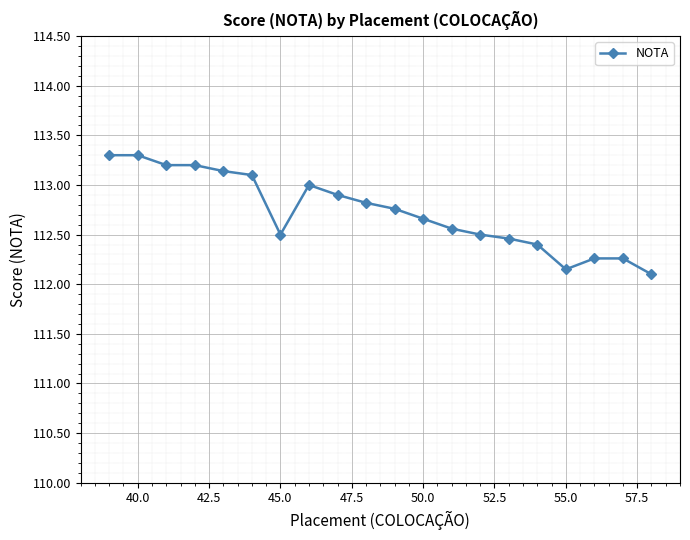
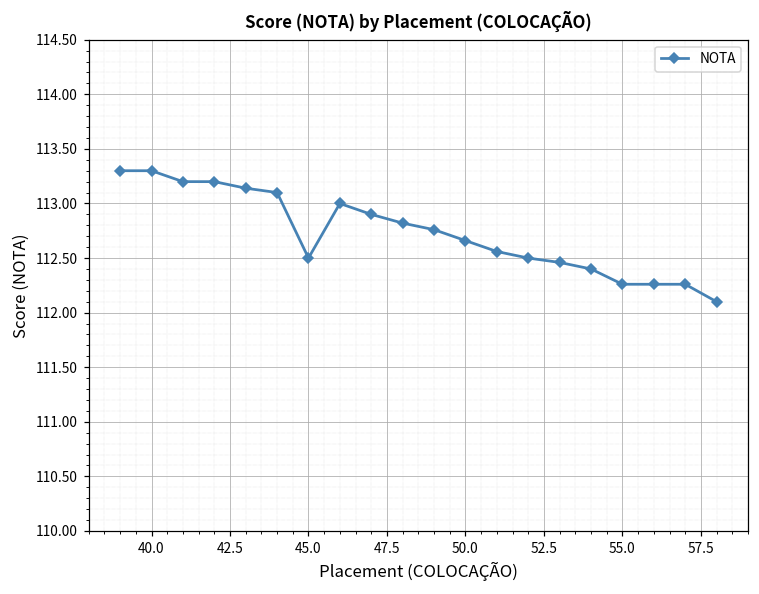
55.0: 112.2 -> 112.3
